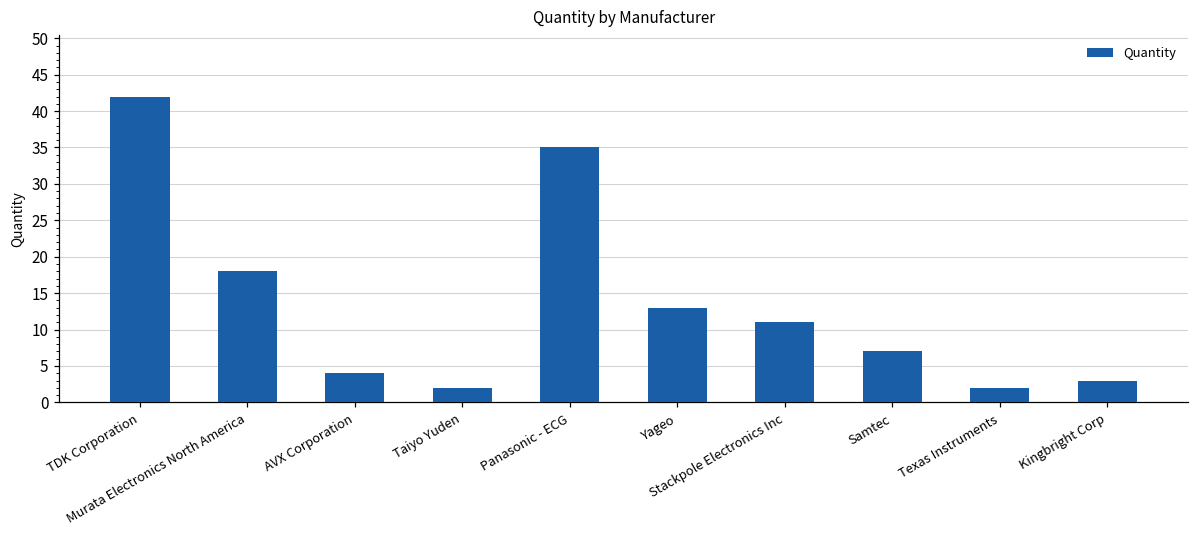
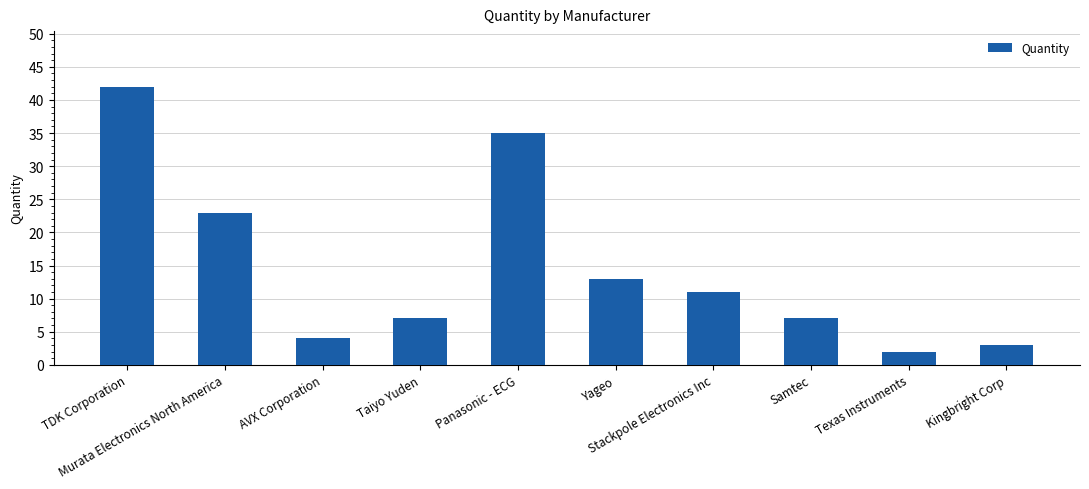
Murata Electronics North America: 18 -> 23
Taiyo Yuden: 2 -> 7
